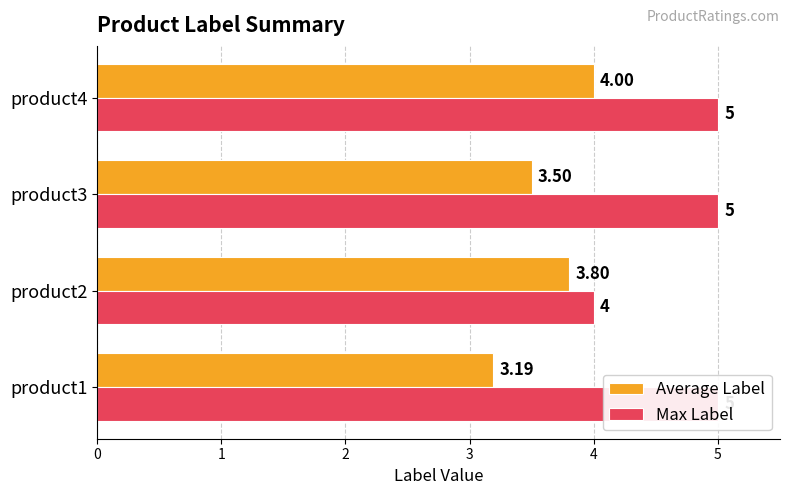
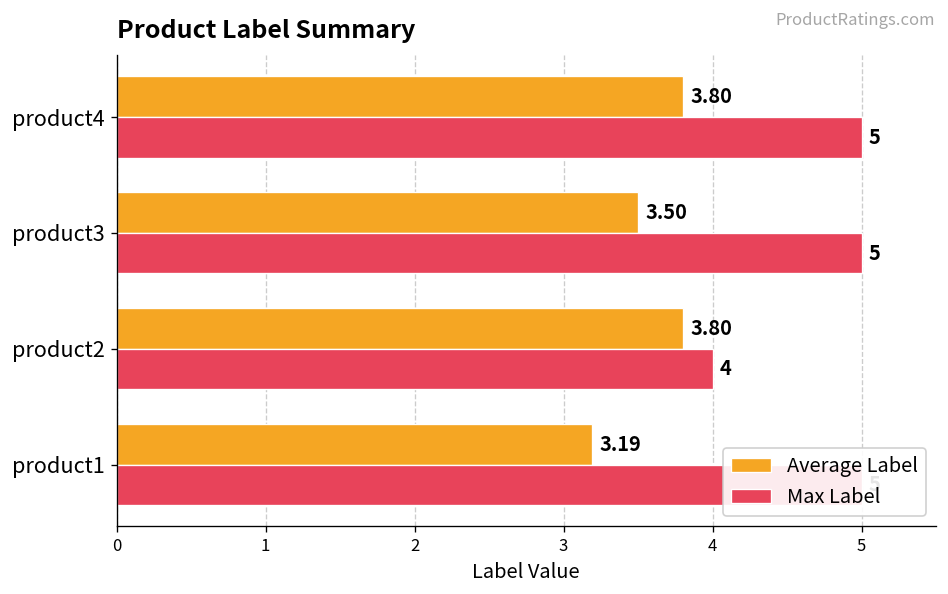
Average Label, product4: 4.00 -> 3.80
